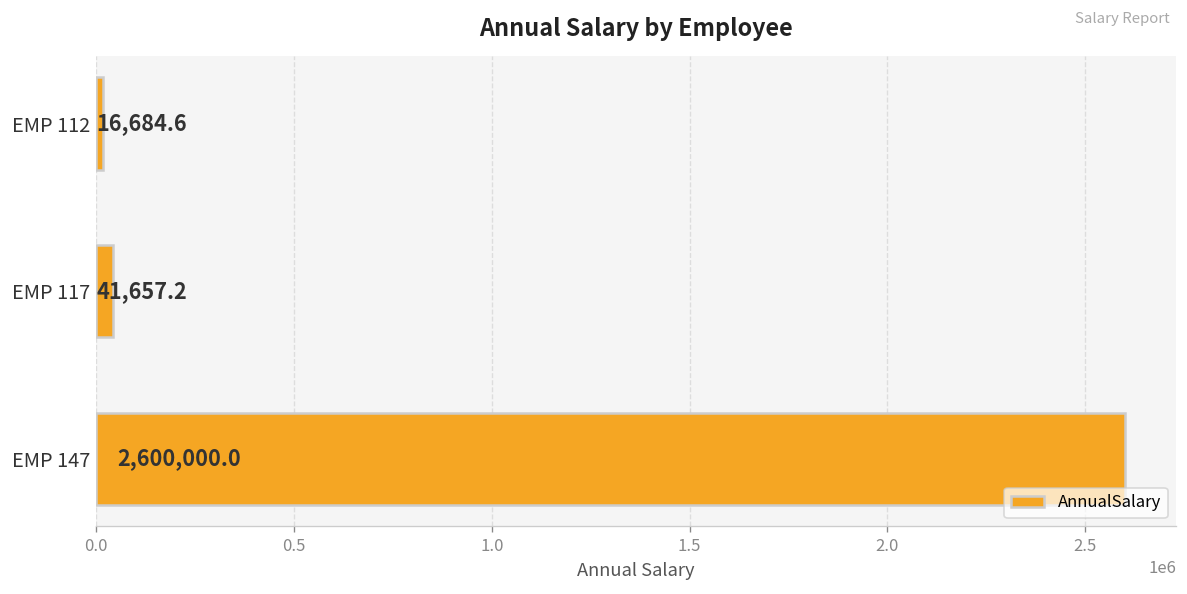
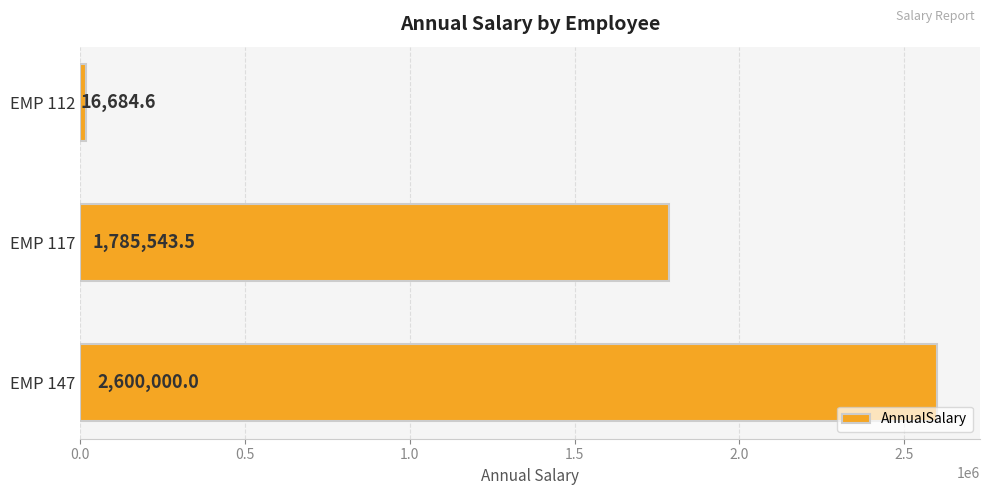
EMP 117: 41,657.2 -> 1,785,543.5
